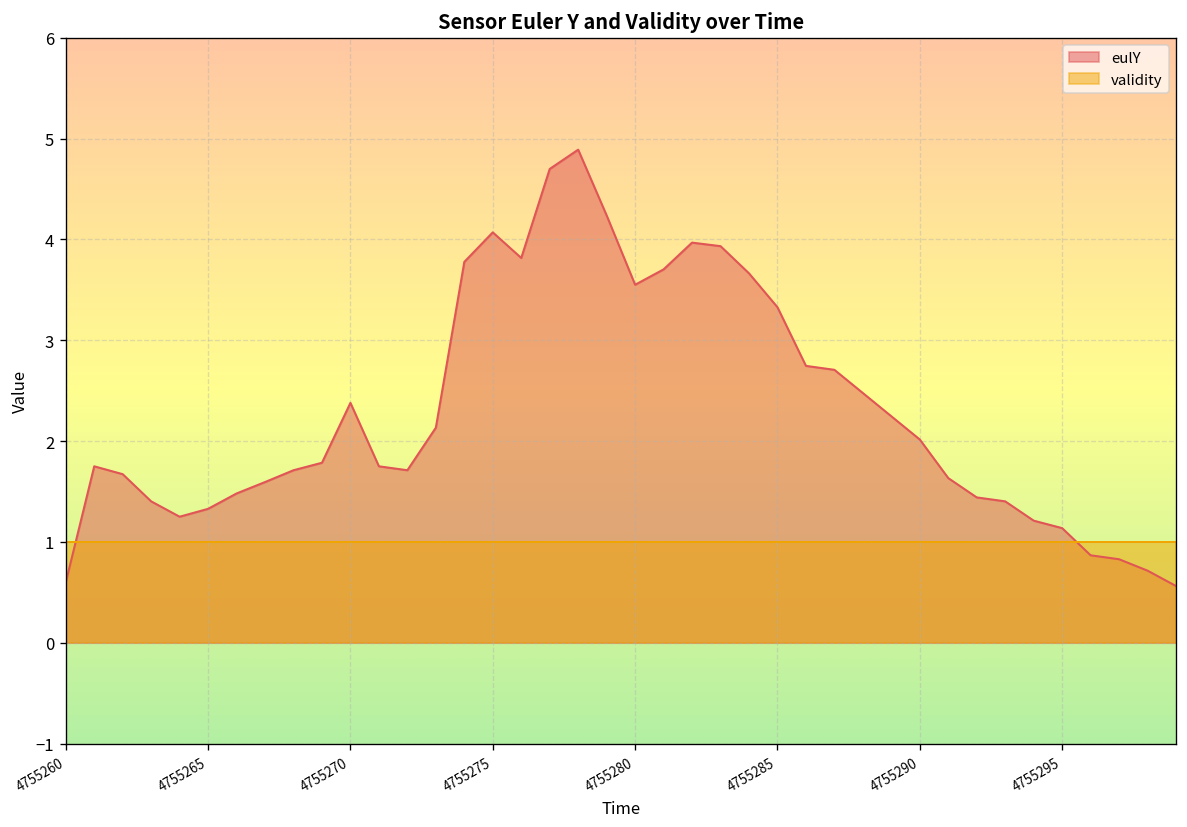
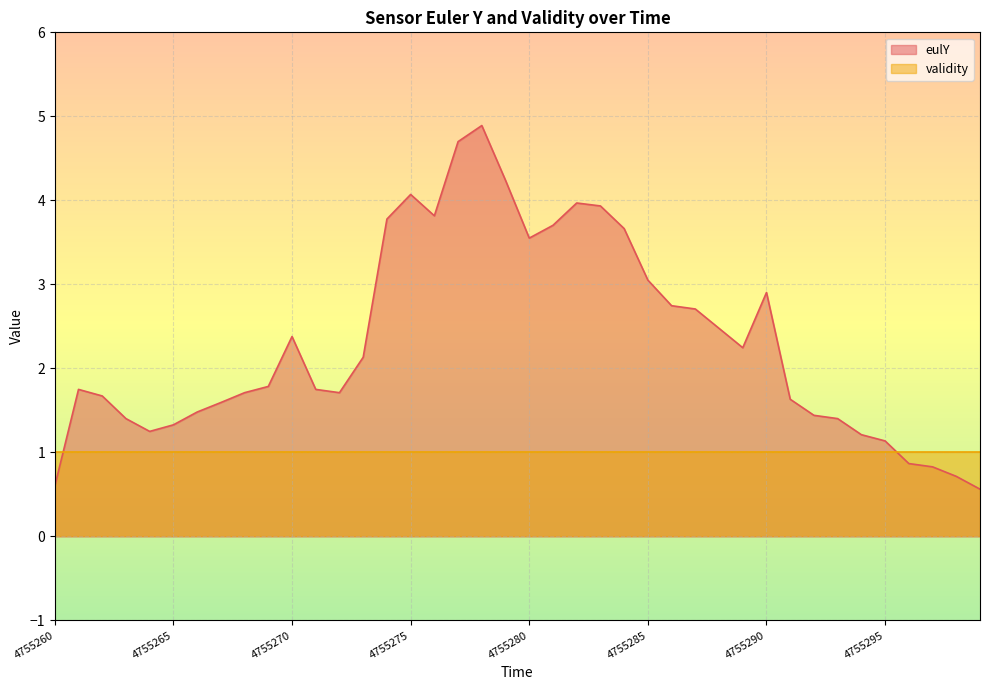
eulY, 4755285: 3.3 -> 3.1
eulY, 4755290: 2.0 -> 2.9
